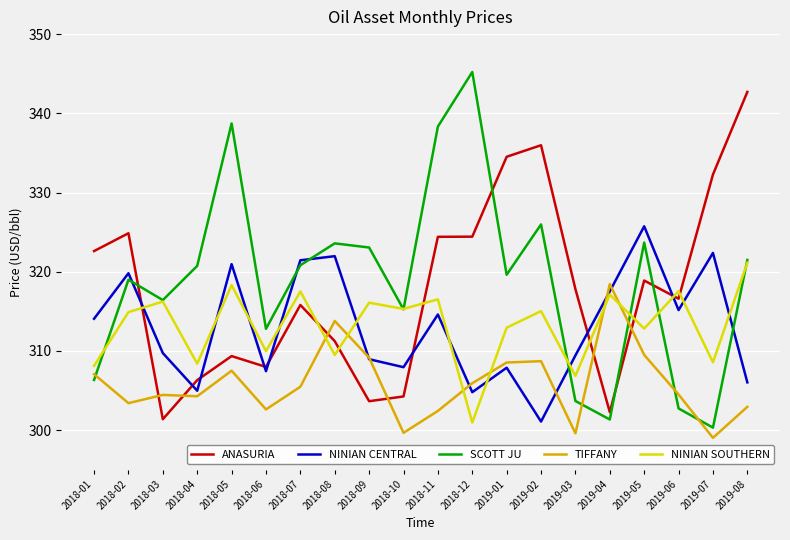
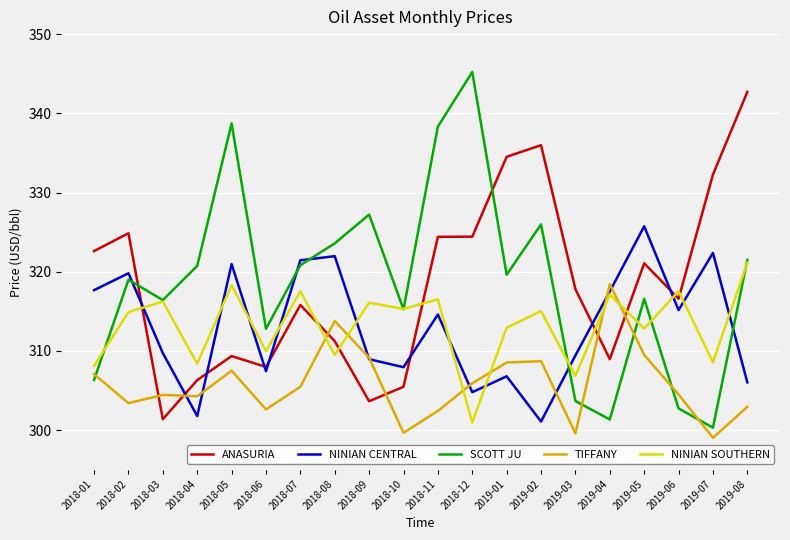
NINIAN CENTRAL, 2018-01: 314 -> 318
NINIAN CENTRAL, 2018-04: 305 -> 302
SCOTT JU, 2018-09: 323 -> 327
ANASURIA, 2018-10: 304 -> 305
NINIAN CENTRAL, 2019-01: 308 -> 307
ANASURIA, 2019-04: 302 -> 309
ANASURIA, 2019-05: 319 -> 321
SCOTT JU, 2019-05: 324 -> 317
